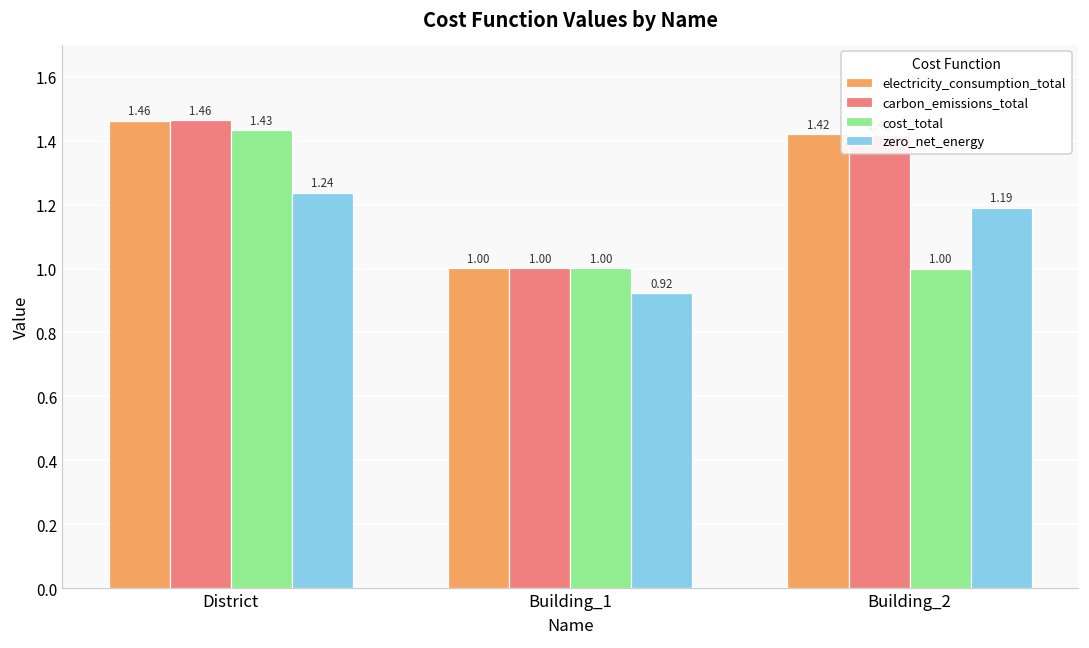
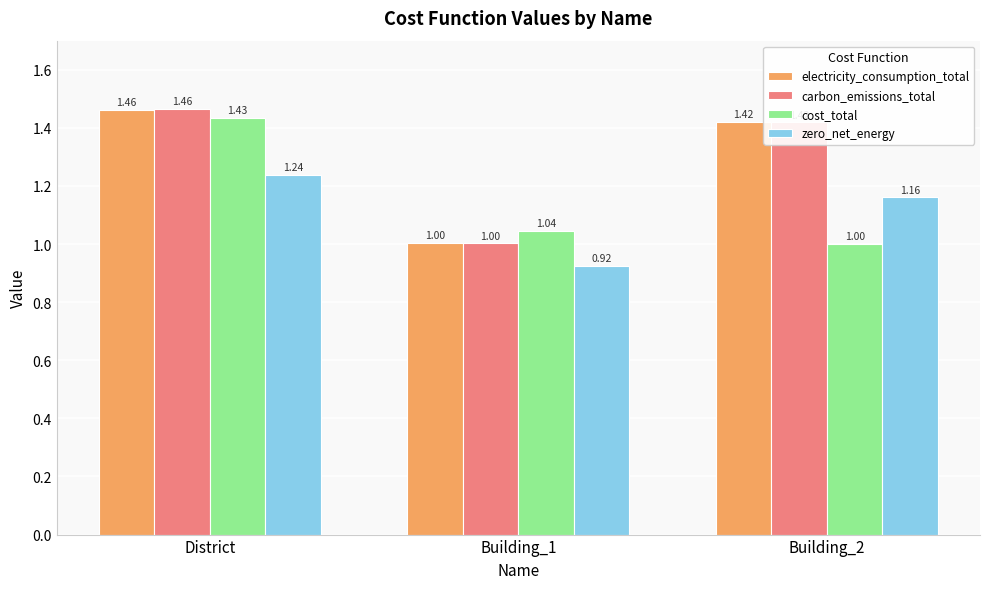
cost_total, Building_1: 1.00 -> 1.04
zero_net_energy, Building_2: 1.19 -> 1.16
